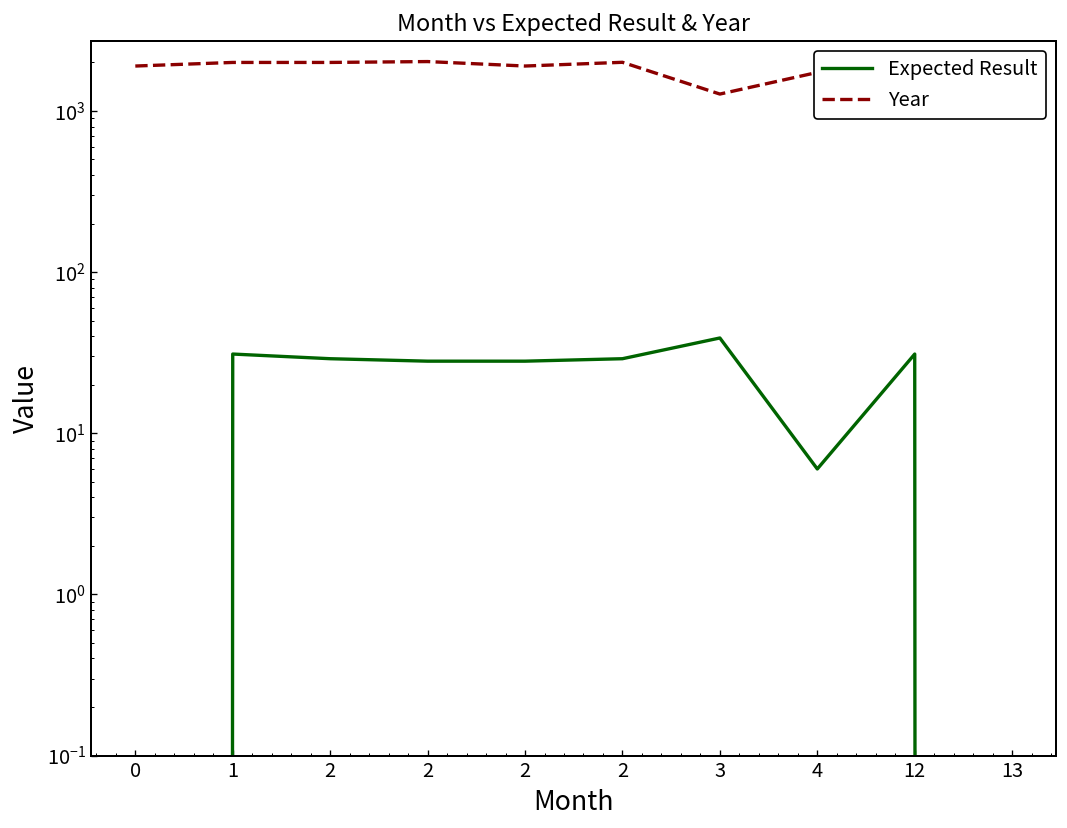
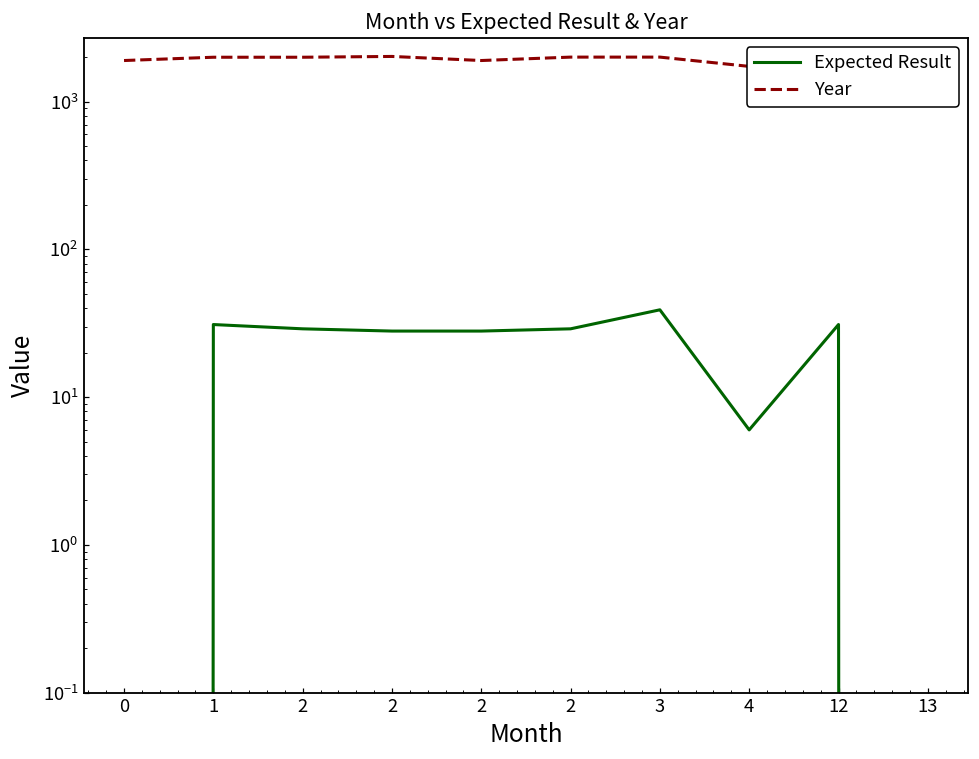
Year, 3: 1300 -> 2000
